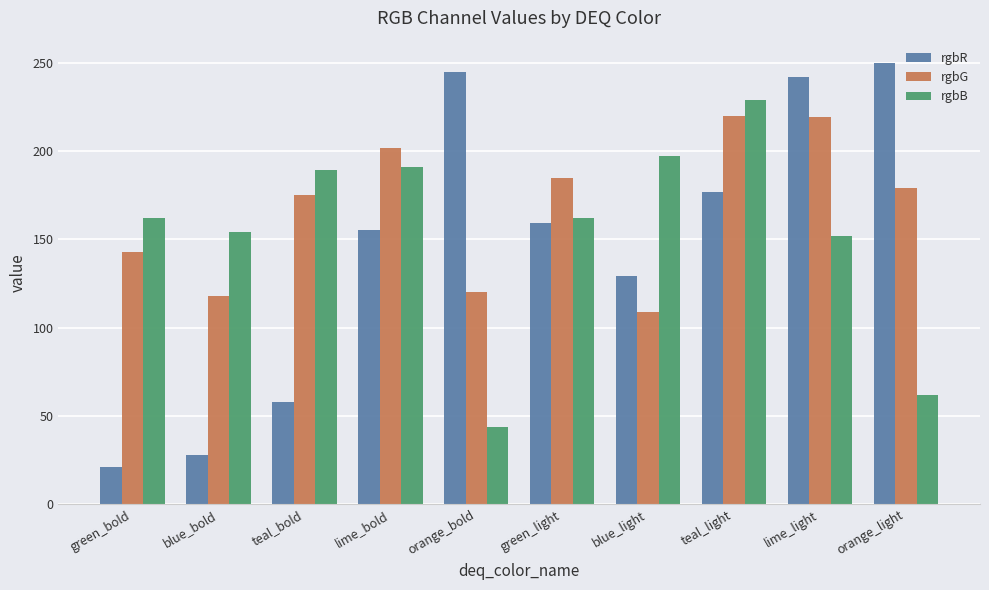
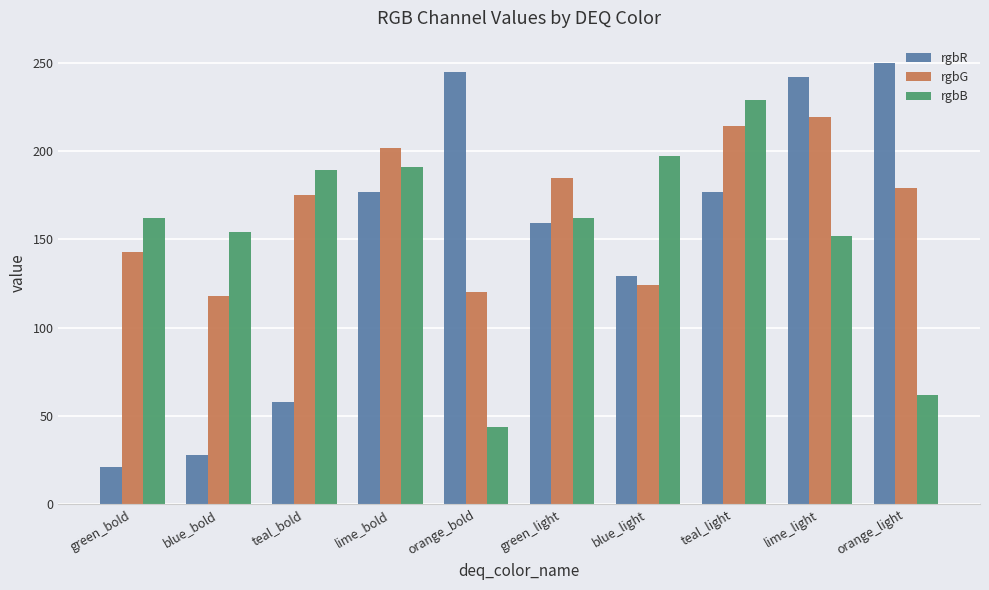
rgbR, lime_bold: 155 -> 177
rgbG, blue_light: 109 -> 124
rgbG, teal_light: 220 -> 214
